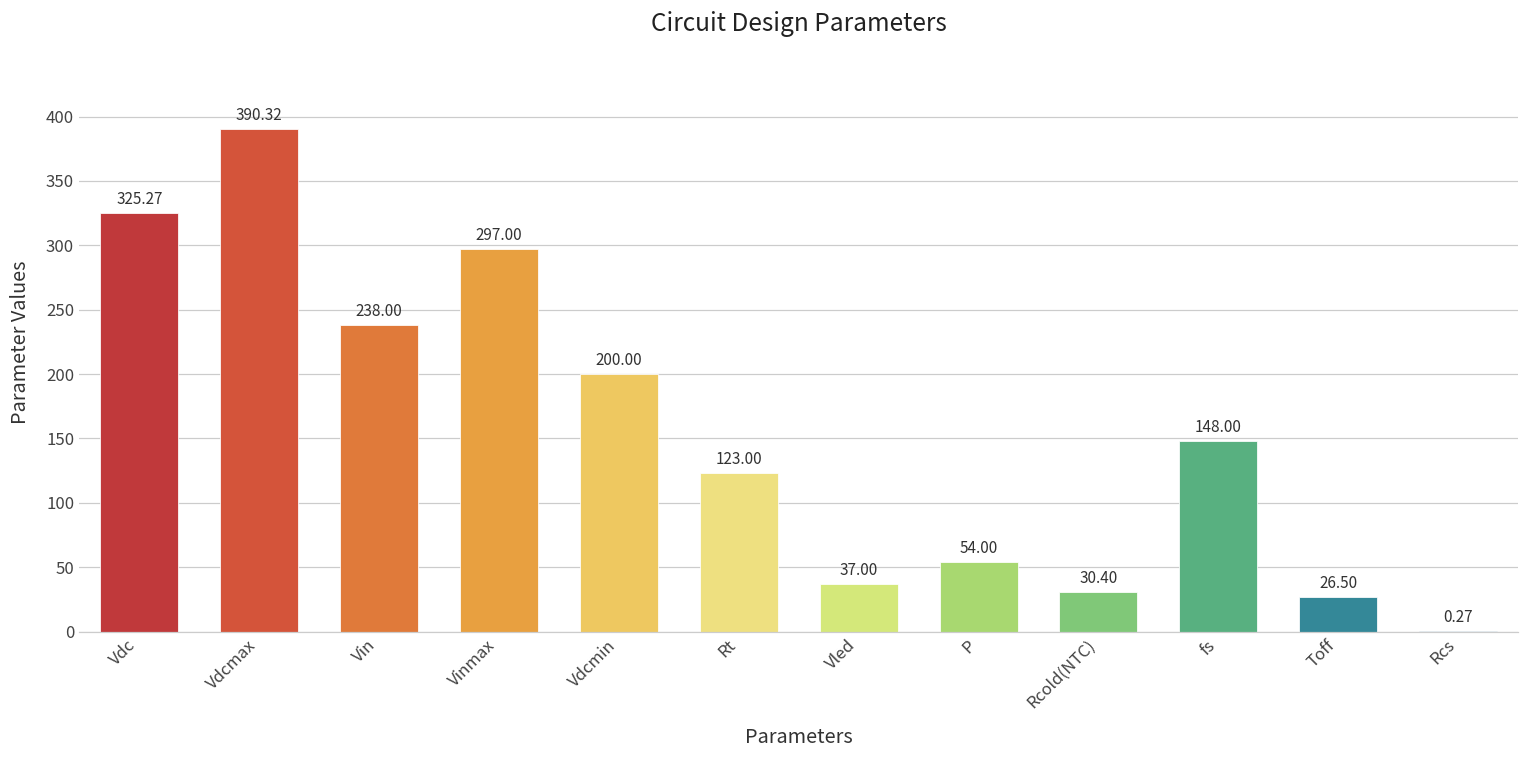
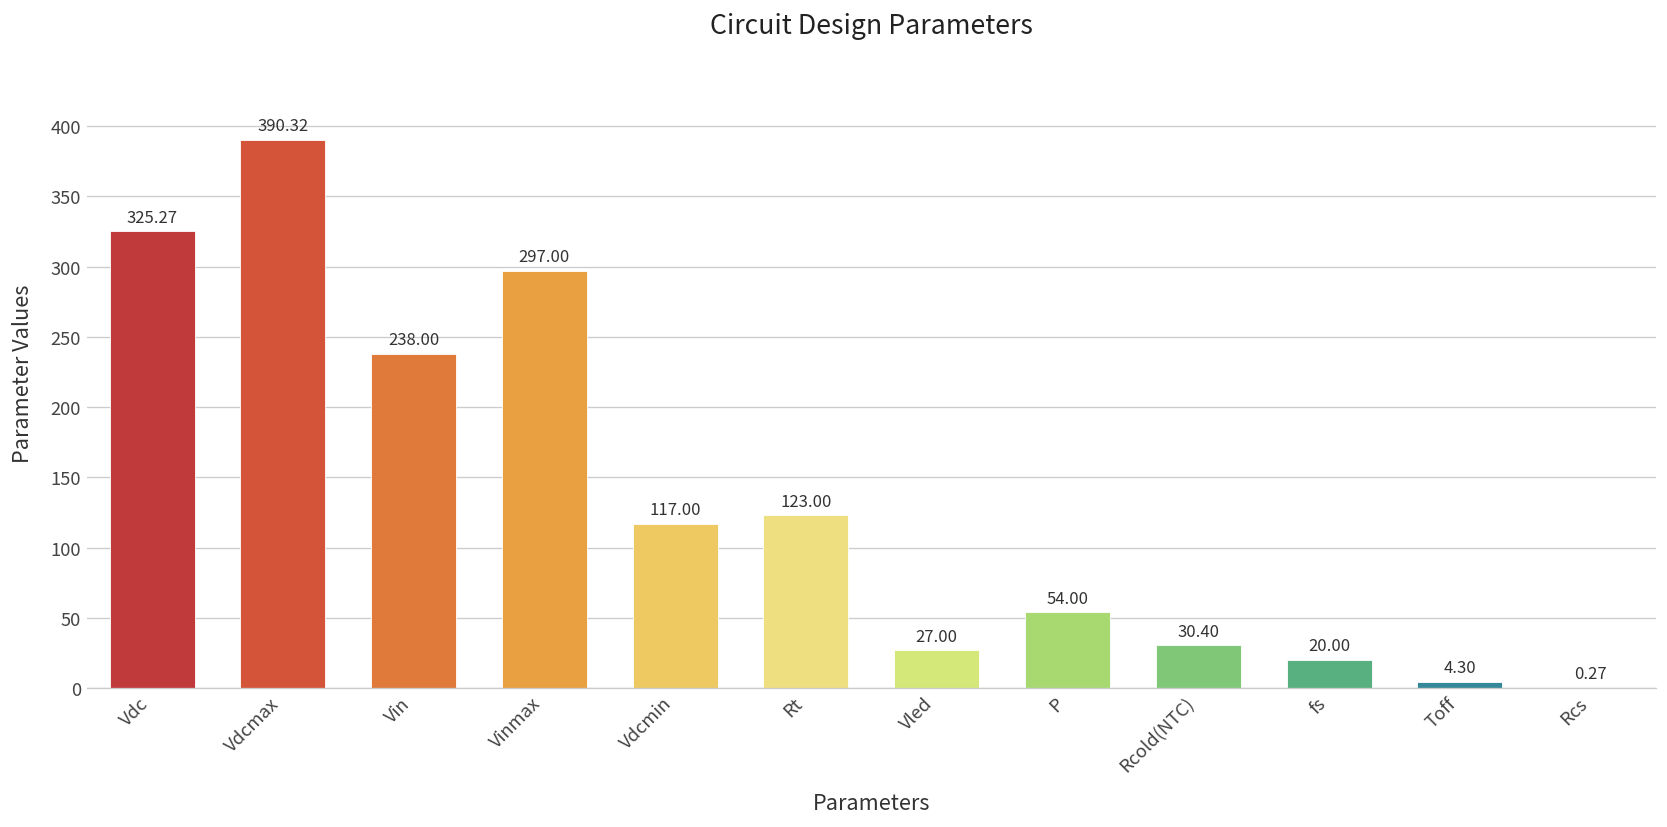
Vdcmin: 200.00 -> 117.00
Vled: 37.00 -> 27.00
fs: 148.00 -> 20.00
Toff: 26.50 -> 4.30
